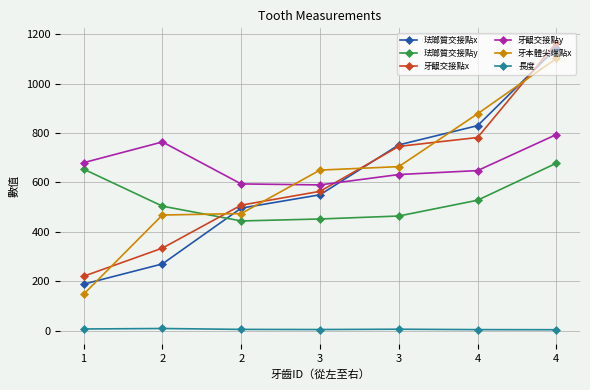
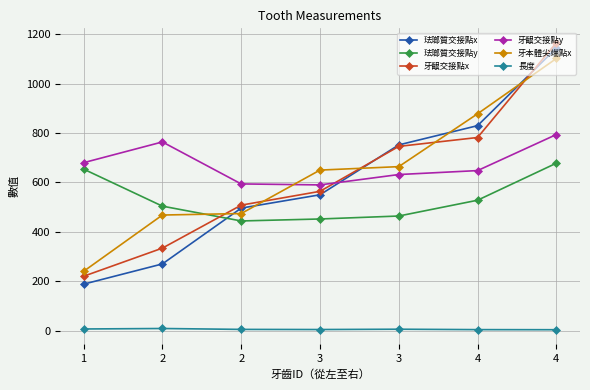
牙本體尖端點x, 1: 150 -> 240
